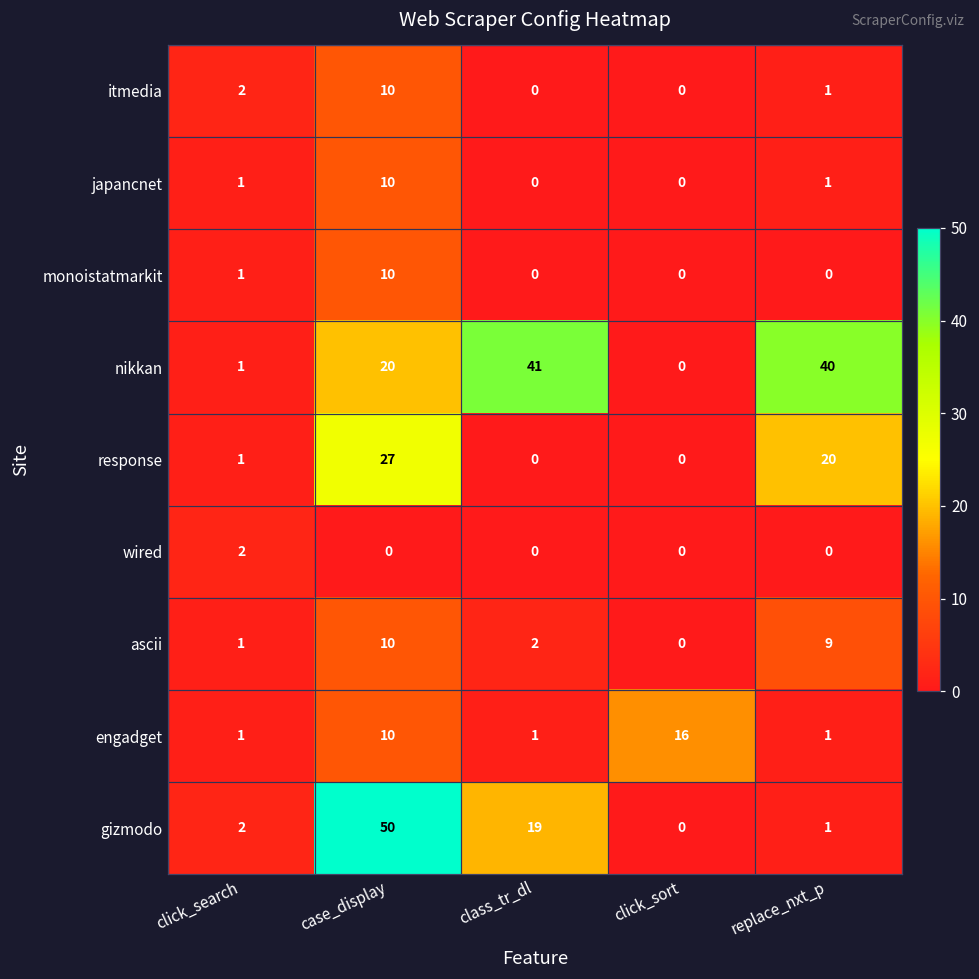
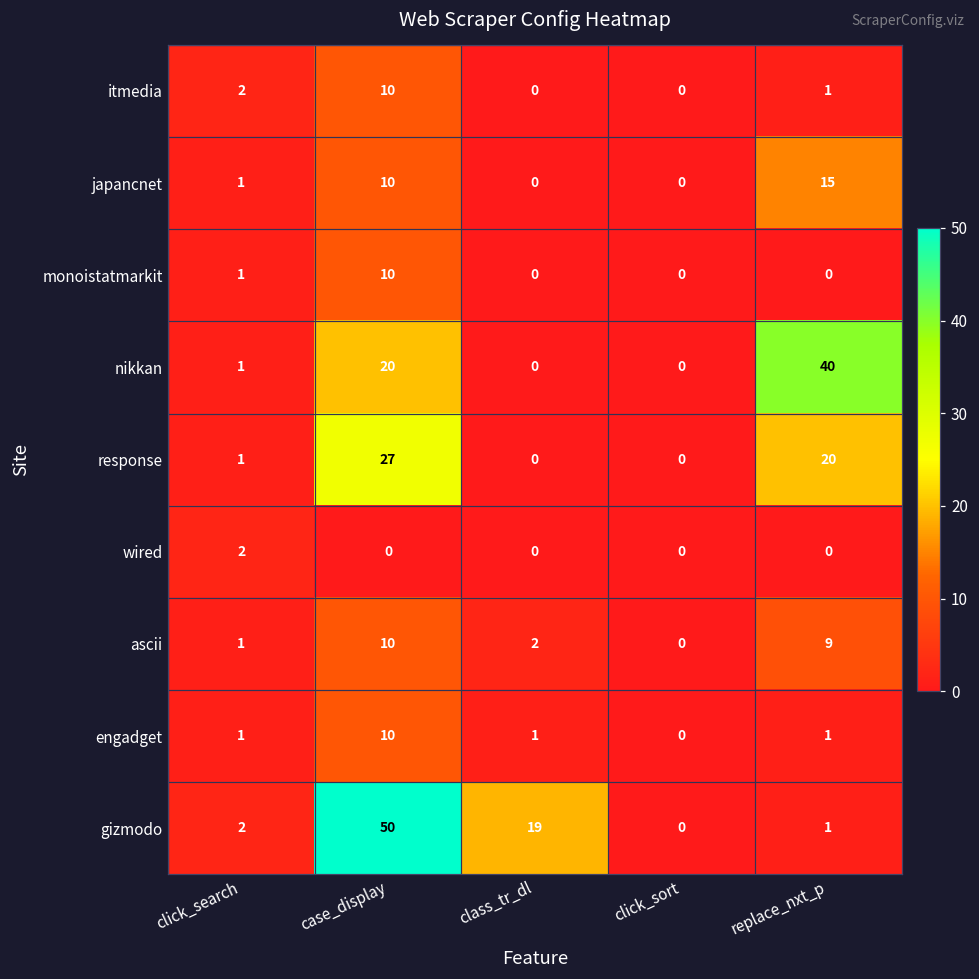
japancnet, replace_nxt_p: 1 -> 15
nikkan, class_tr_dl: 41 -> 0
engadget, click_sort: 16 -> 0
